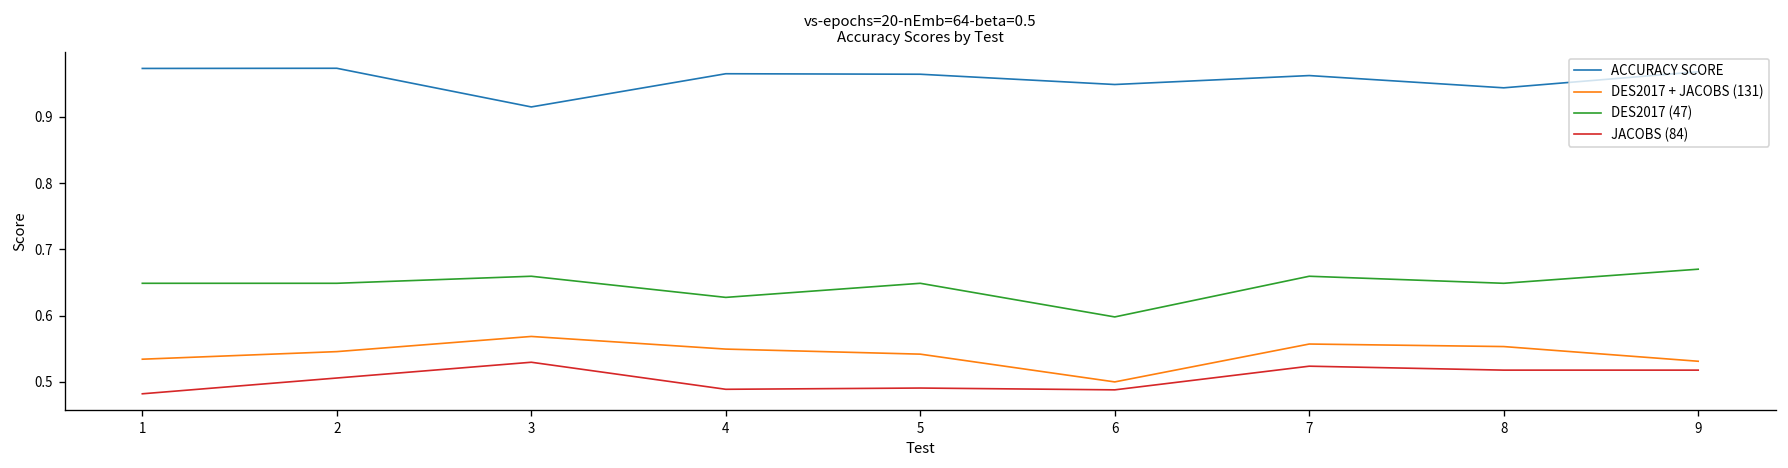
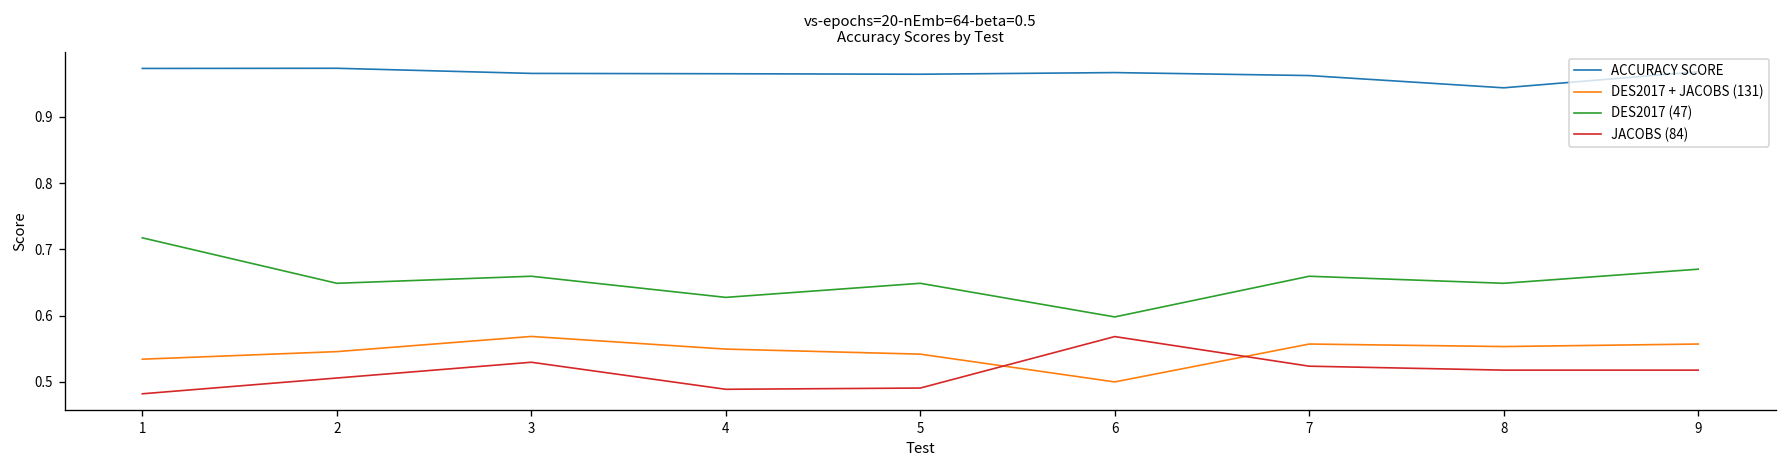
DES2017 (47), 1: 0.65 -> 0.72
ACCURACY SCORE, 3: 0.92 -> 0.97
ACCURACY SCORE, 6: 0.95 -> 0.97
JACOBS (84), 6: 0.49 -> 0.57
DES2017 + JACOBS (131), 9: 0.53 -> 0.56
